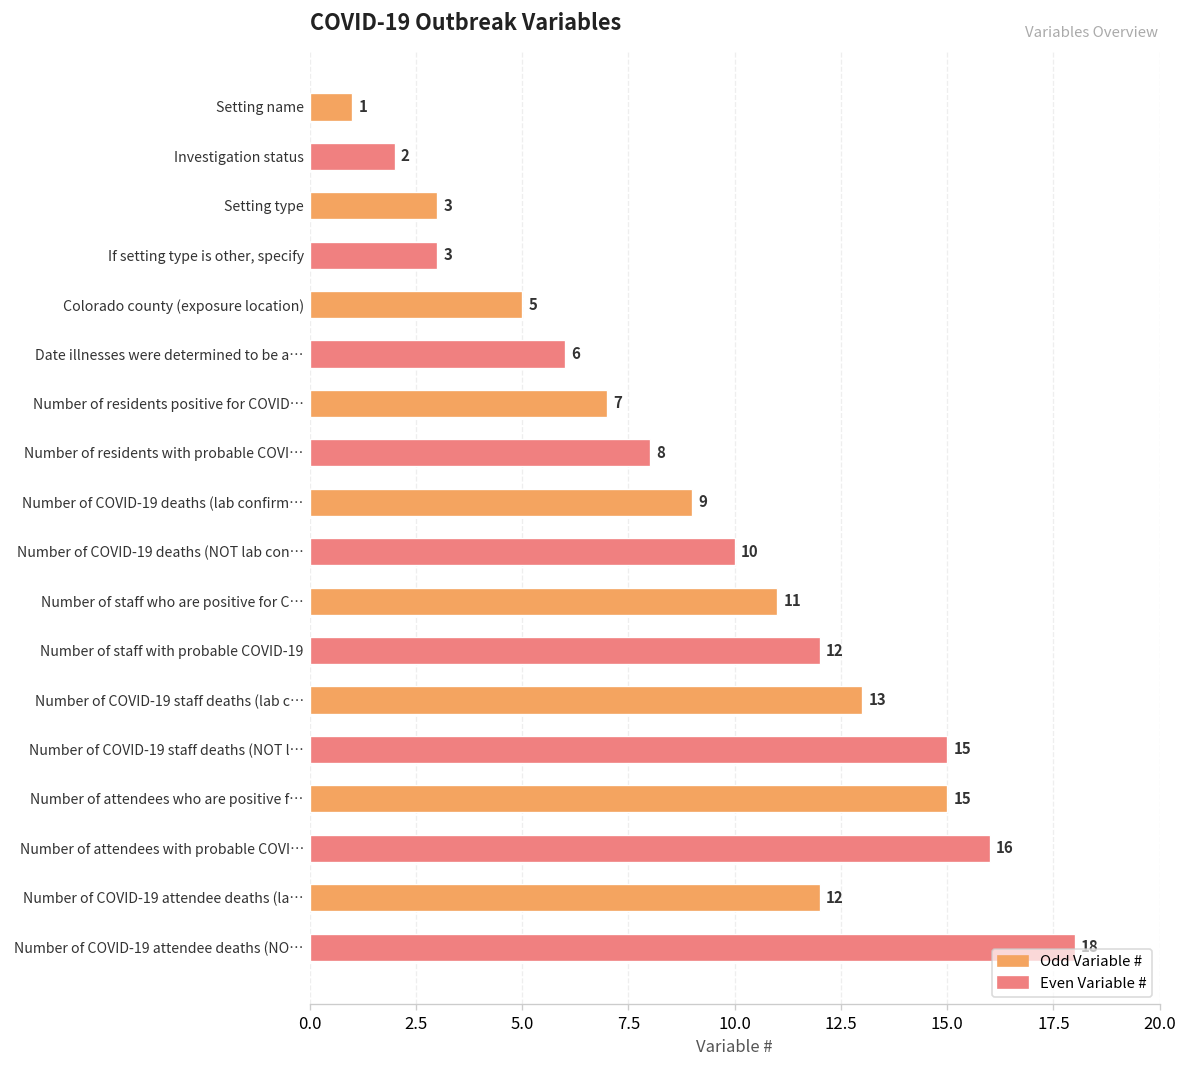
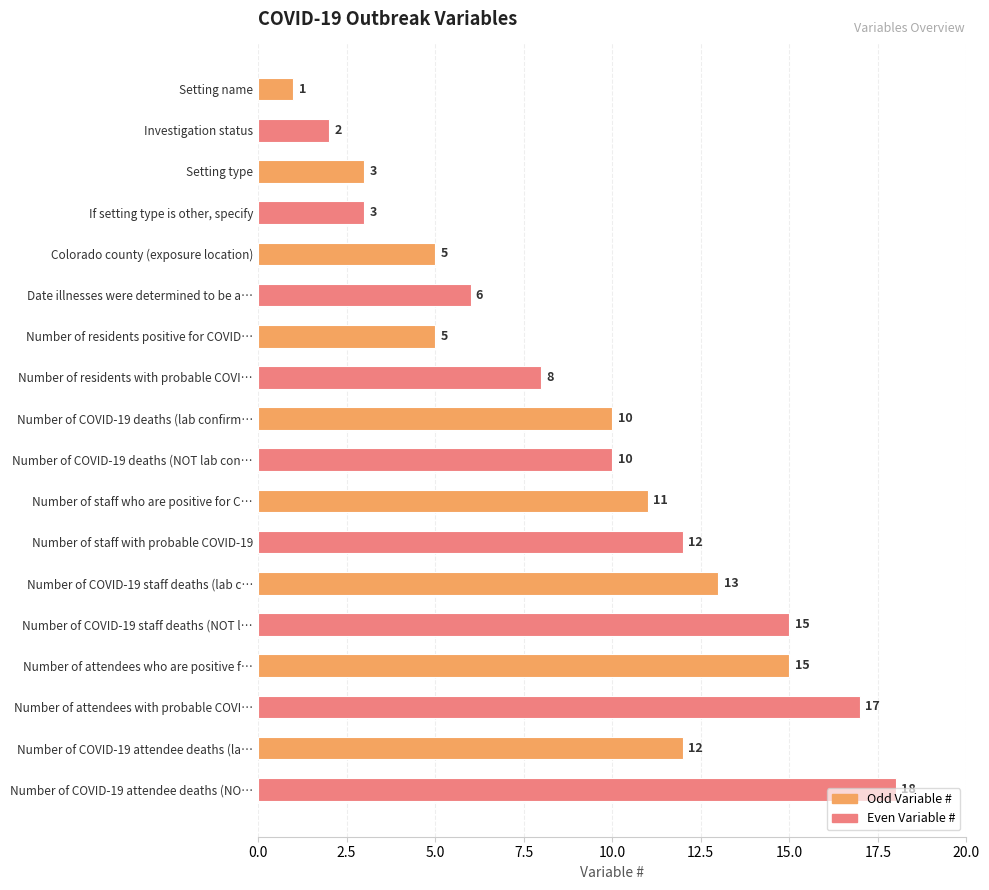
Number of residents positive for COVID…: 7 -> 5
Number of COVID-19 deaths (lab confirm…: 9 -> 10
Number of attendees with probable COVI…: 16 -> 17
